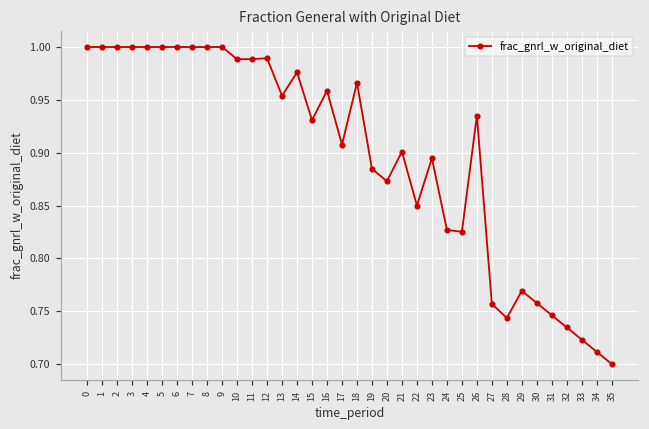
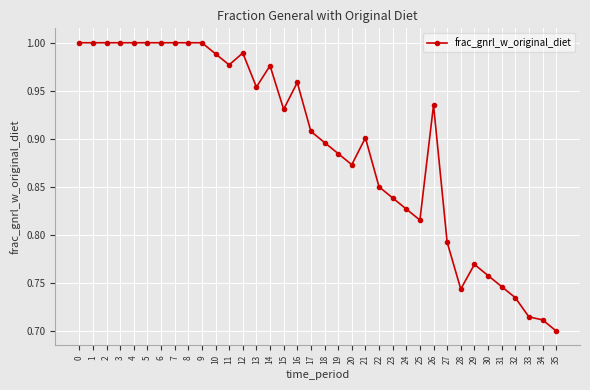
11: 0.99 -> 0.98
18: 0.97 -> 0.90
23: 0.89 -> 0.84
25: 0.83 -> 0.82
27: 0.76 -> 0.79
33: 0.72 -> 0.71
